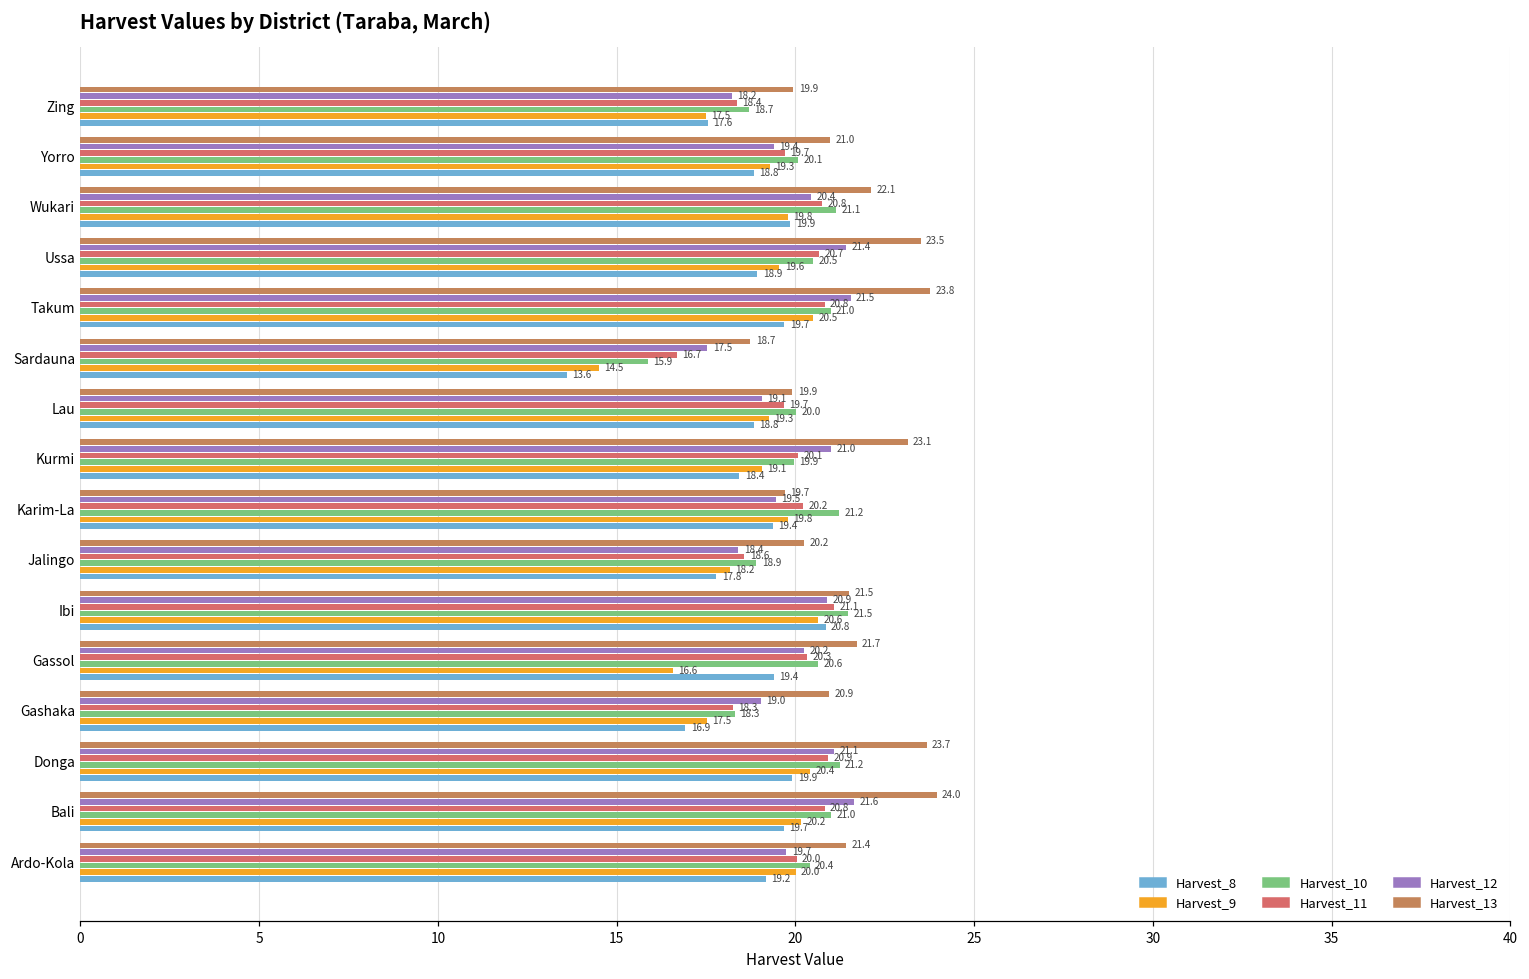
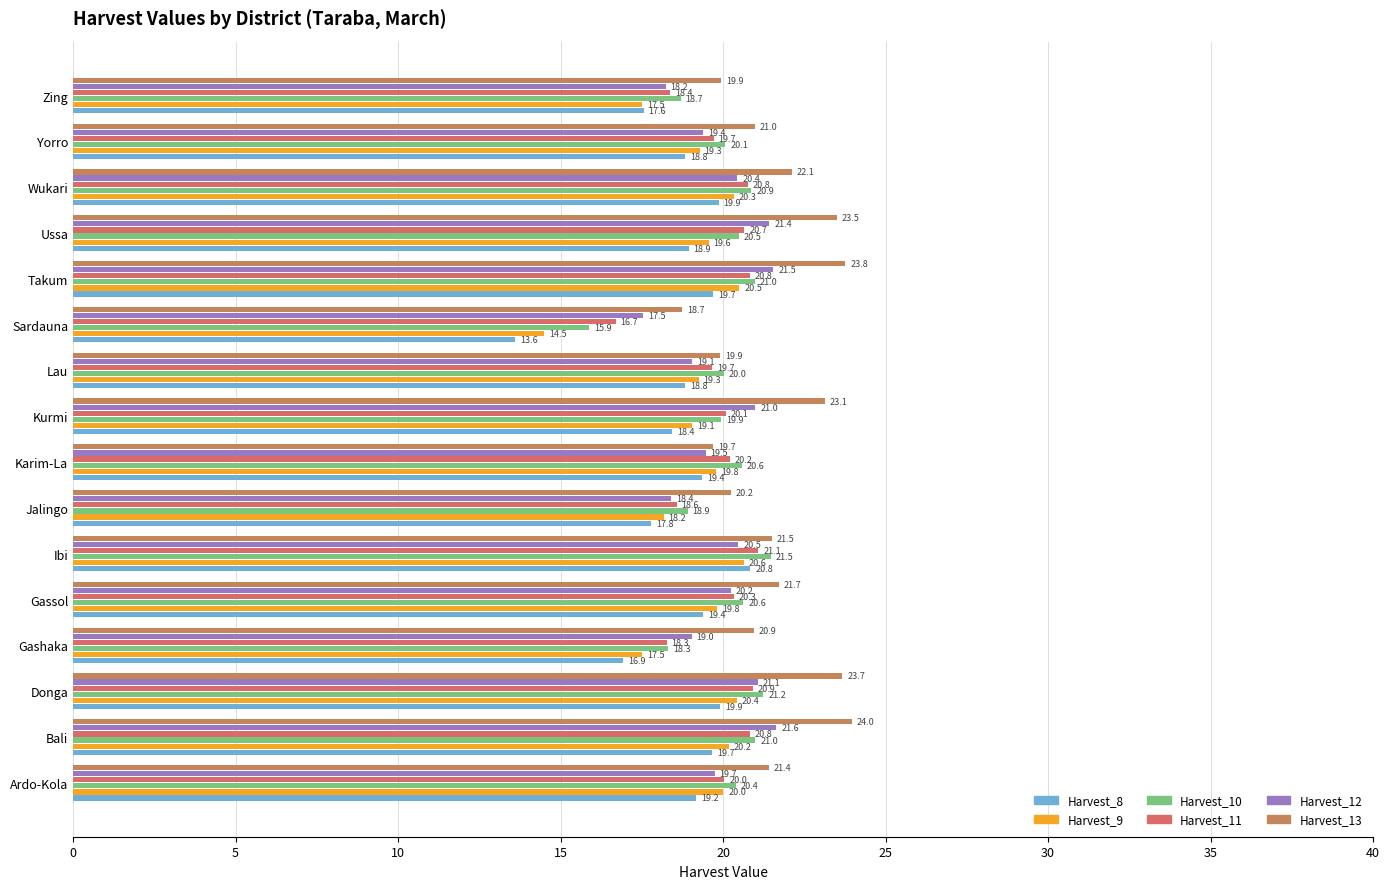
Harvest_10, Wukari: 21.1 -> 20.9
Harvest_9, Wukari: 19.8 -> 20.3
Harvest_10, Karim-La: 21.2 -> 20.6
Harvest_12, Ibi: 20.9 -> 20.5
Harvest_9, Gassol: 16.6 -> 19.8
